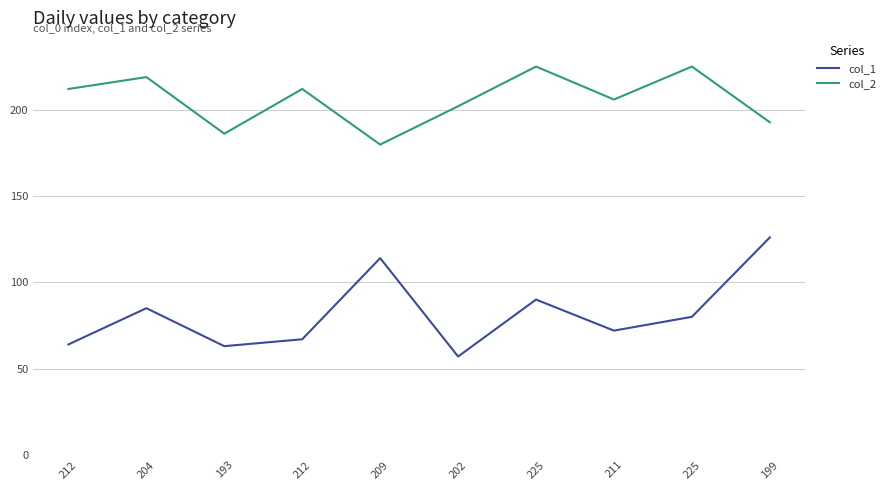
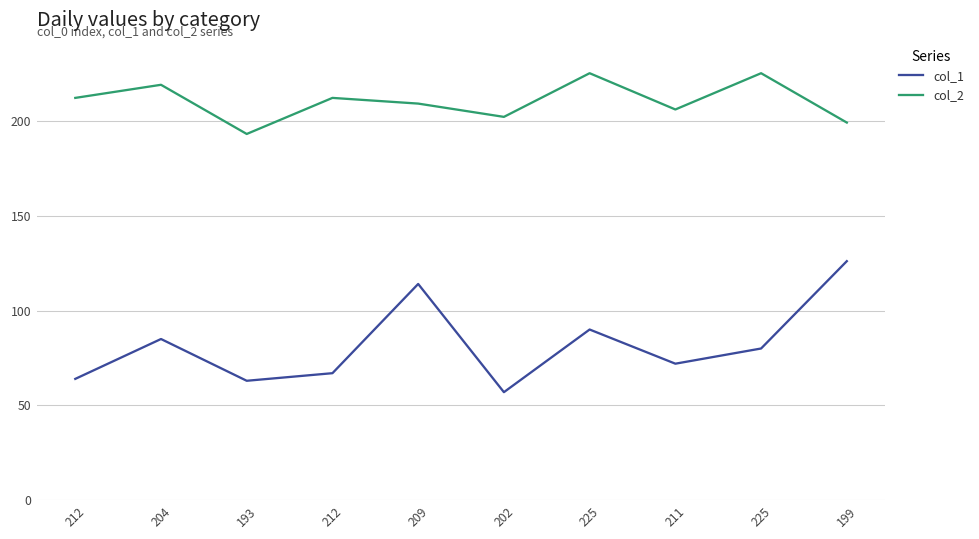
col_2, 193: 186 -> 193
col_2, 209: 180 -> 209
col_2, 199: 193 -> 199
